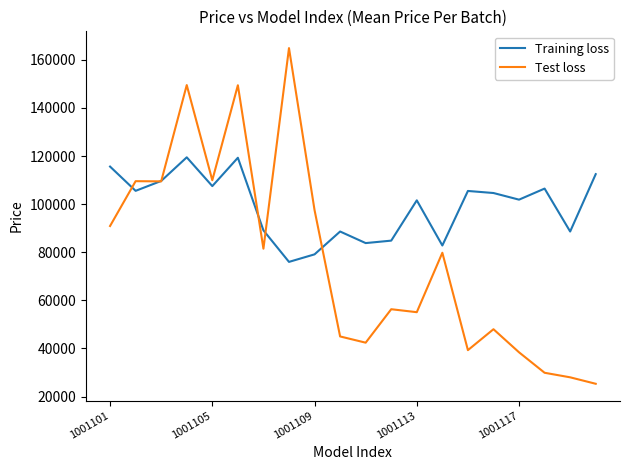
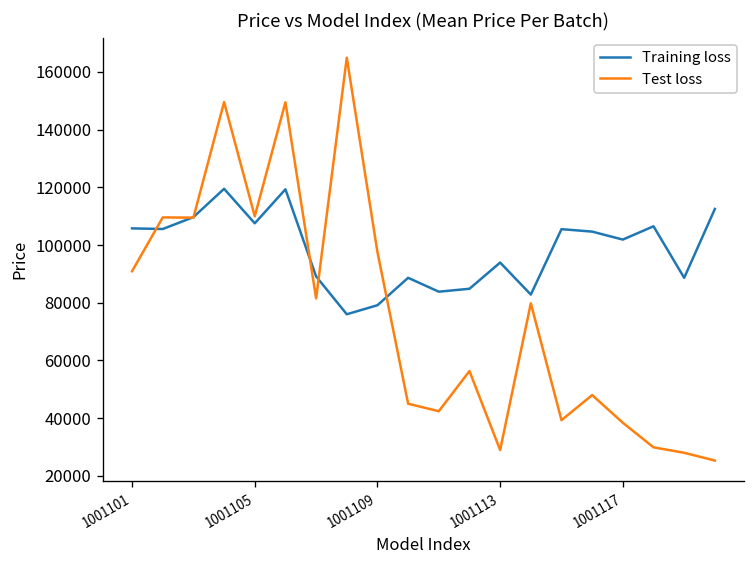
Training loss, 1001101: 116000 -> 106000
Training loss, 1001113: 102000 -> 94000
Test loss, 1001113: 55000 -> 29000
